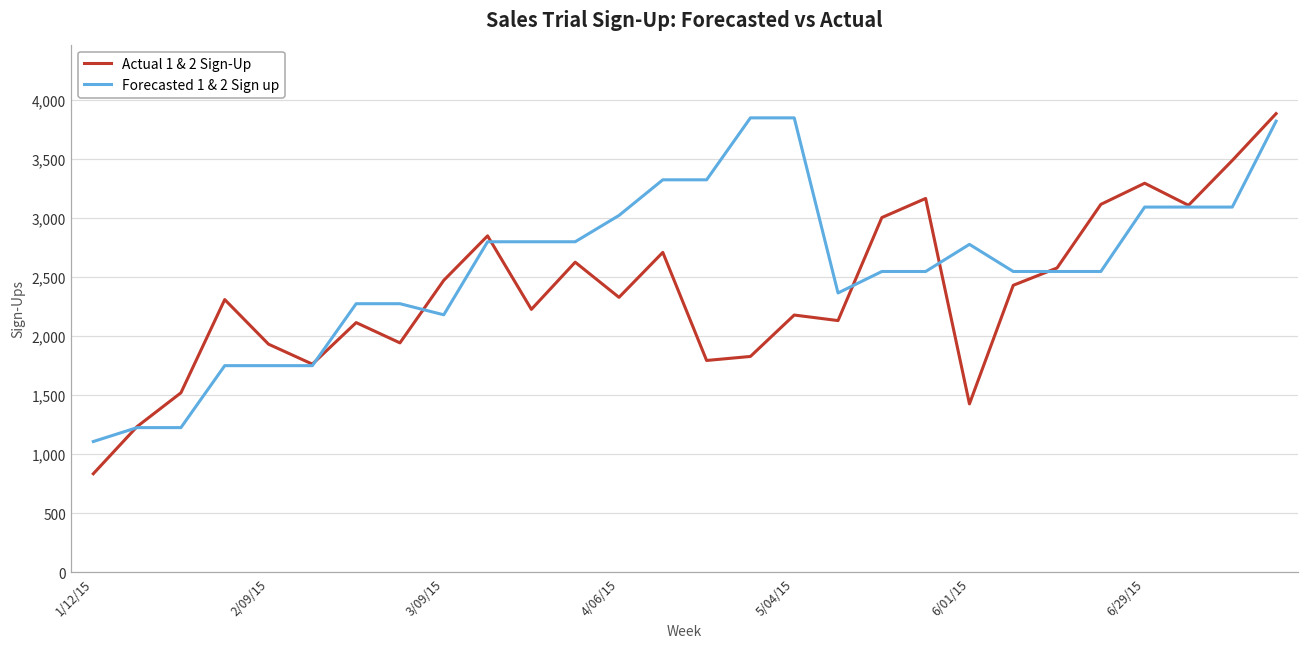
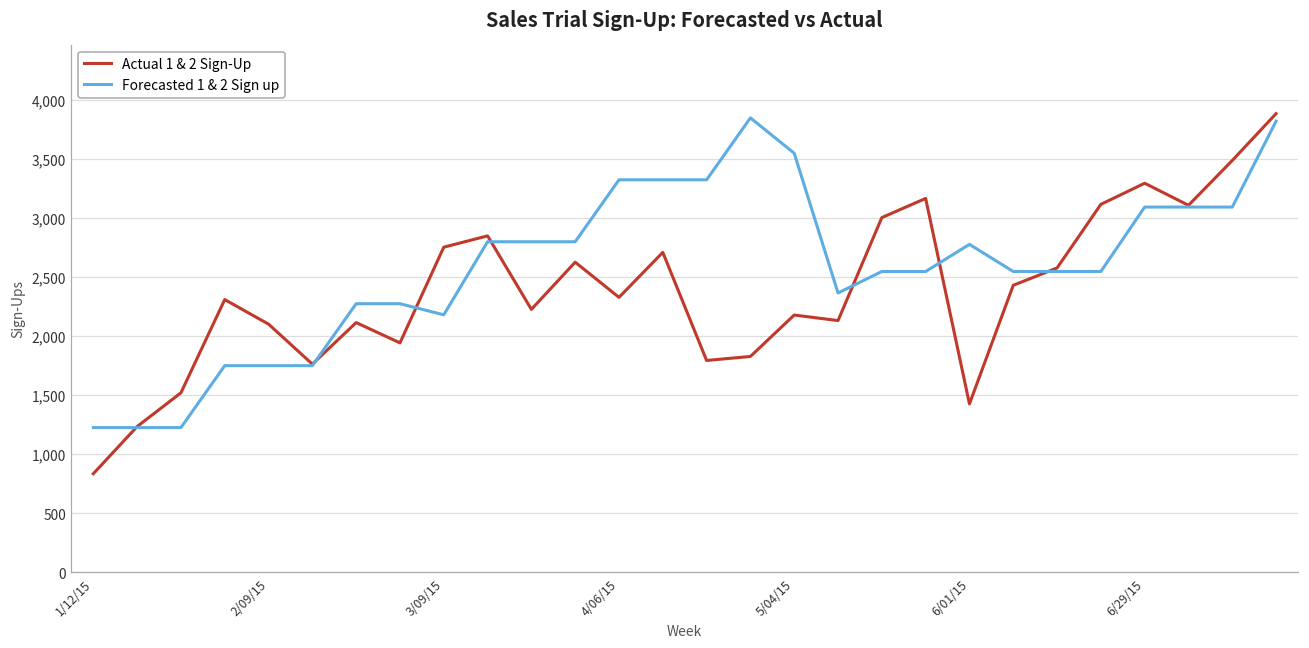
Forecasted 1 & 2 Sign up, 1/12/15: 1,110 -> 1,230
Actual 1 & 2 Sign-Up, 2/09/15: 1,930 -> 2,100
Actual 1 & 2 Sign-Up, 3/09/15: 2,470 -> 2,750
Forecasted 1 & 2 Sign up, 4/06/15: 3,020 -> 3,330
Forecasted 1 & 2 Sign up, 5/04/15: 3,850 -> 3,550
